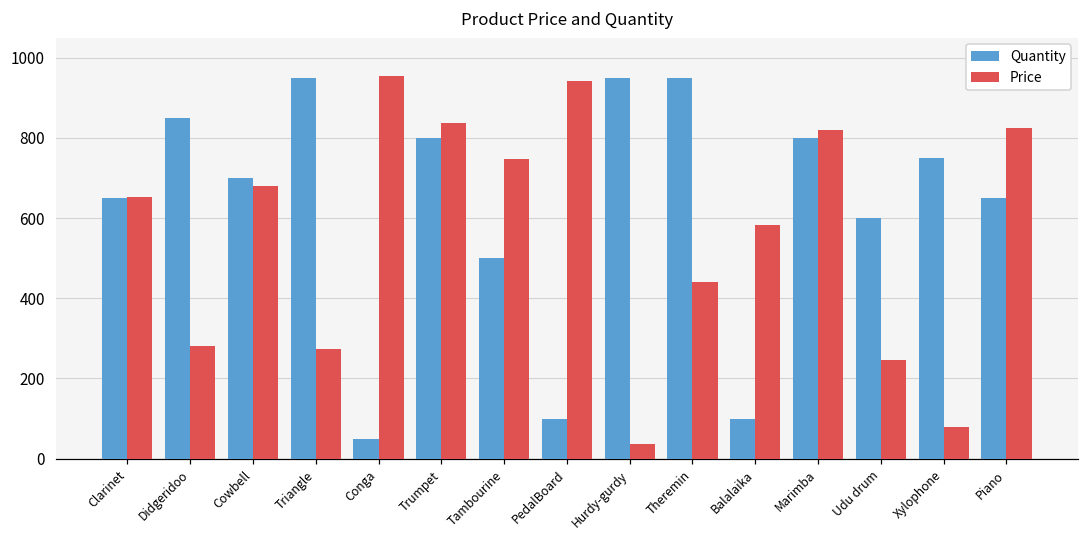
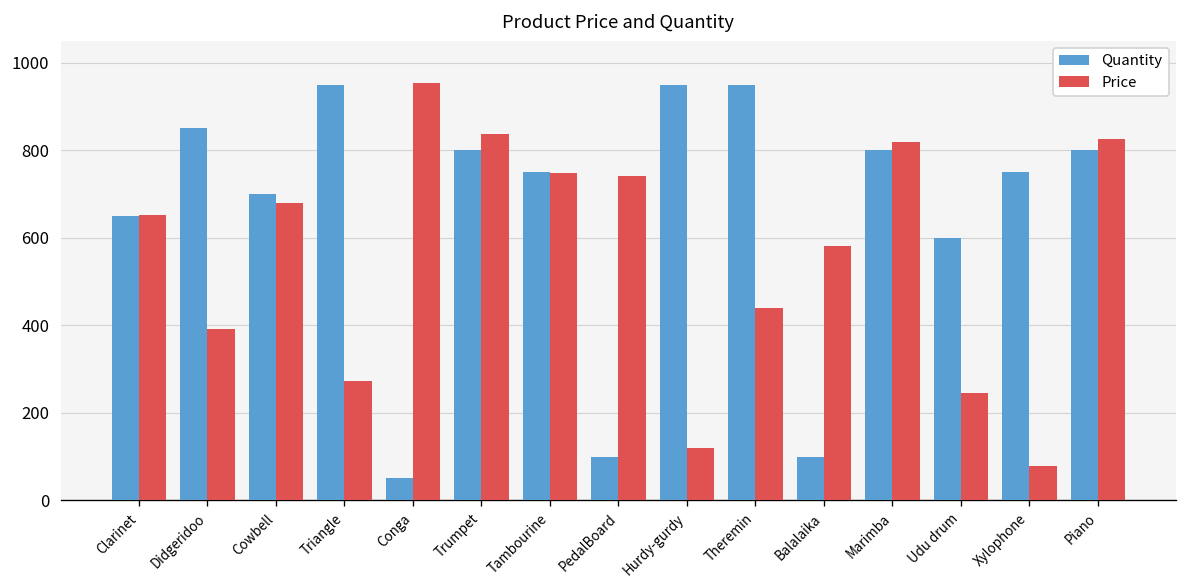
Price, Didgeridoo: 280 -> 390
Quantity, Tambourine: 500 -> 750
Price, PedalBoard: 940 -> 740
Price, Hurdy-gurdy: 40 -> 120
Quantity, Piano: 650 -> 800
